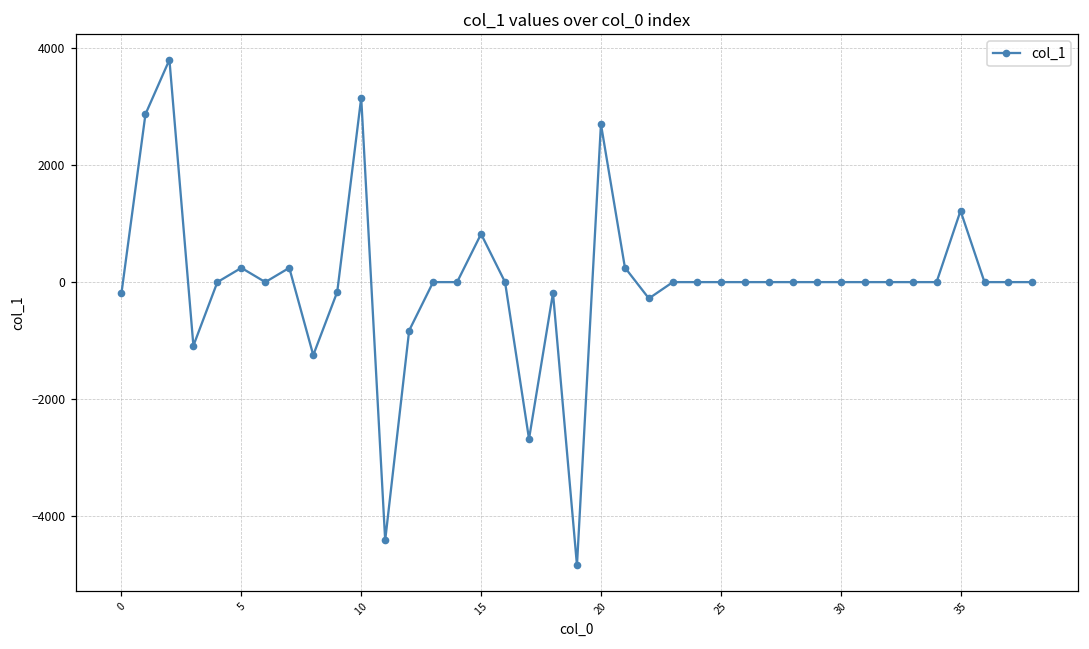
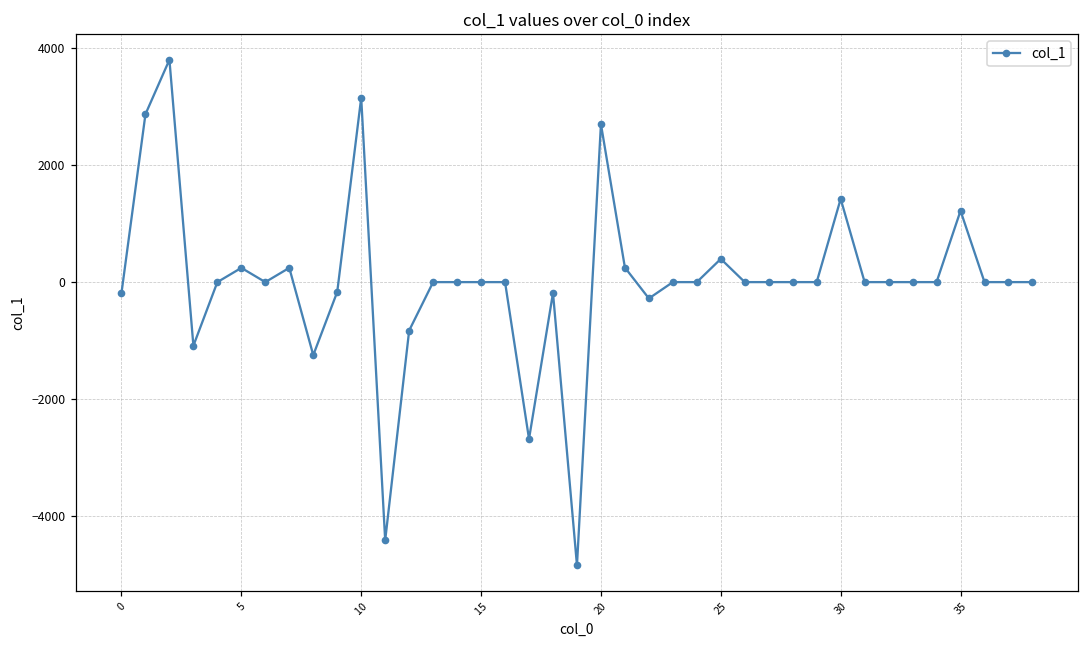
15: 800 -> 0
25: 0 -> 400
30: 0 -> 1400
